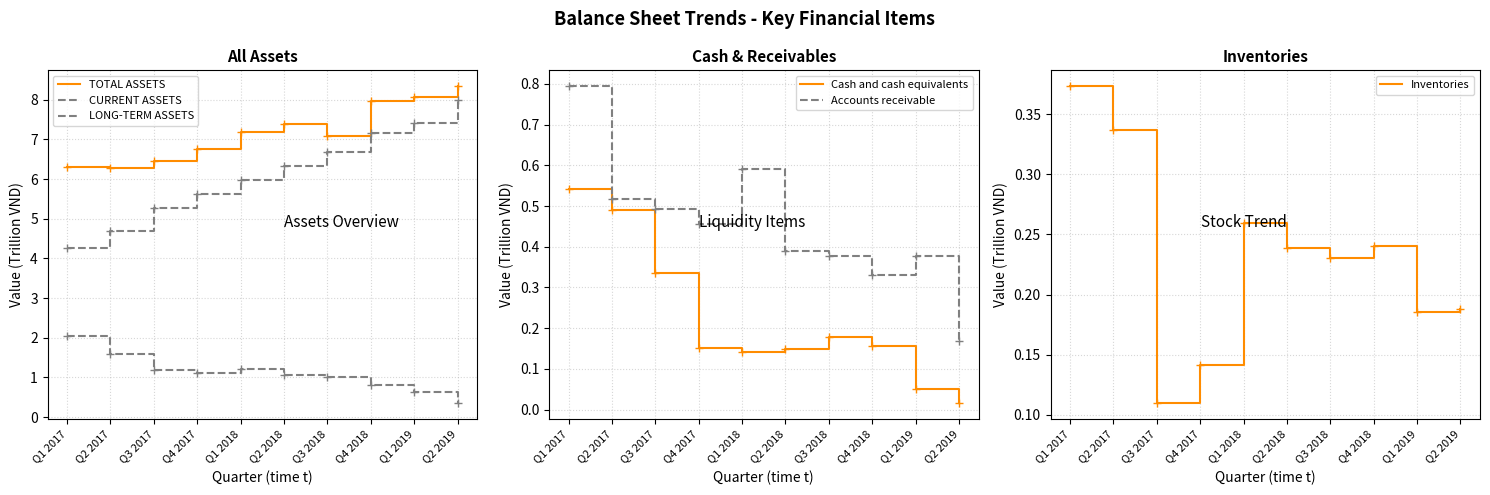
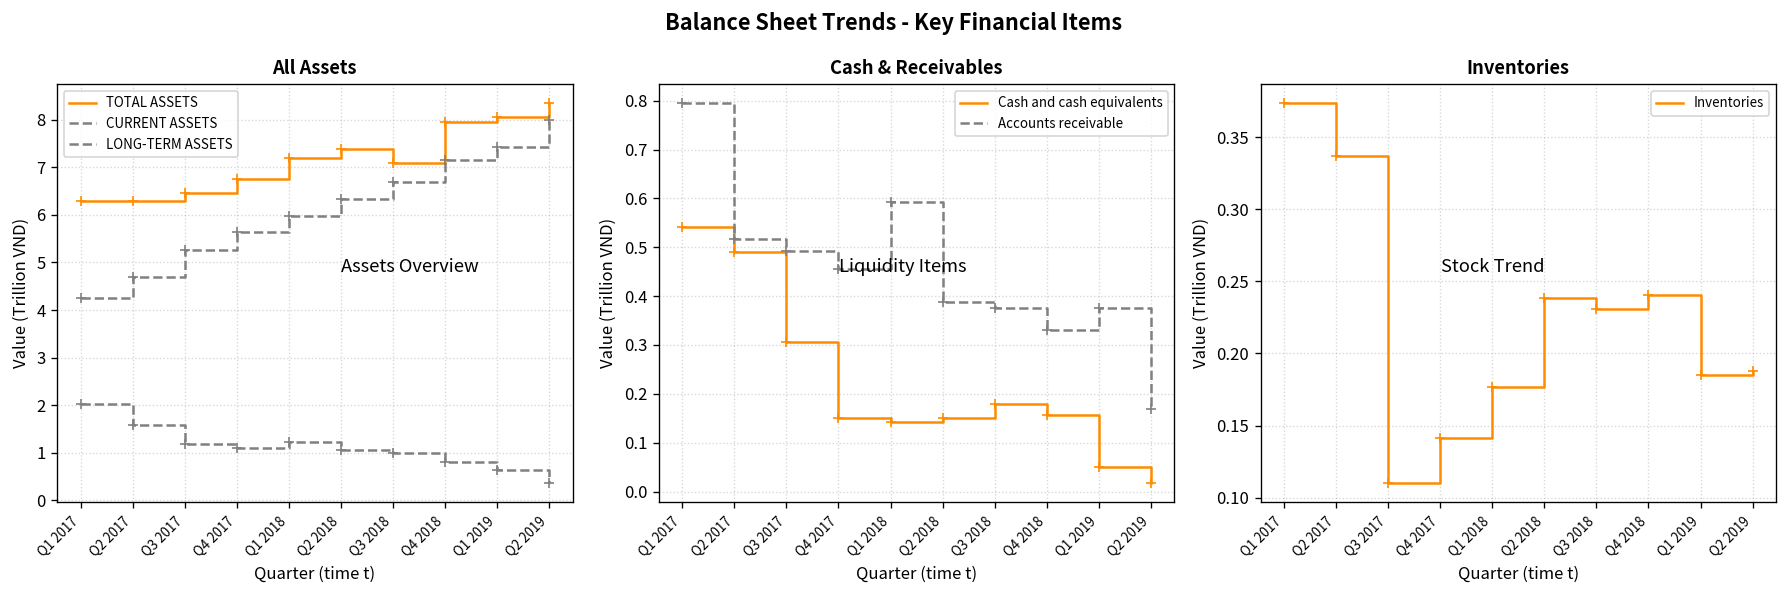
Cash & Receivables, Cash and cash equivalents, Q3 2017: 0.34 -> 0.31
Inventories, Q1 2018: 0.259 -> 0.177
